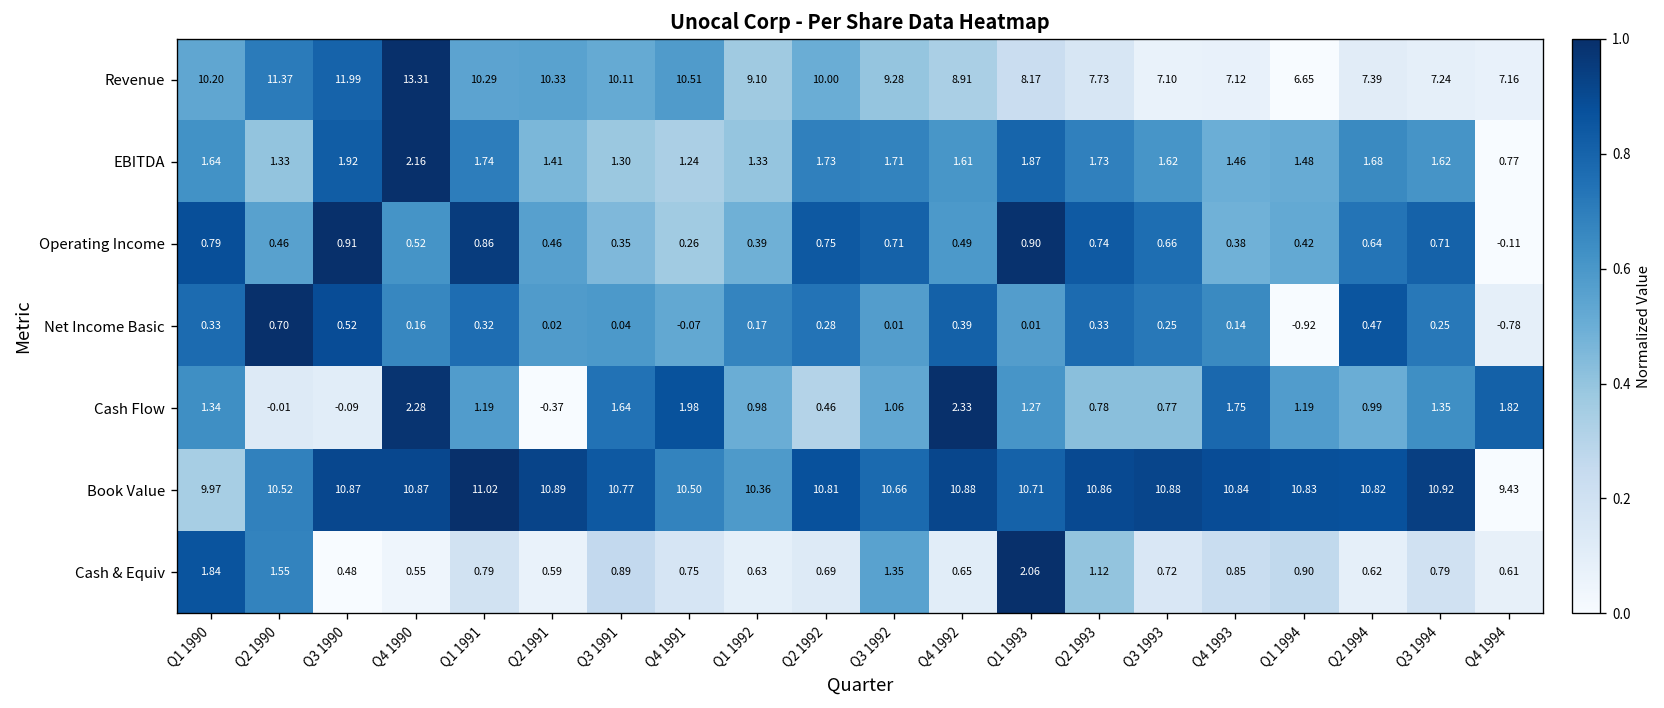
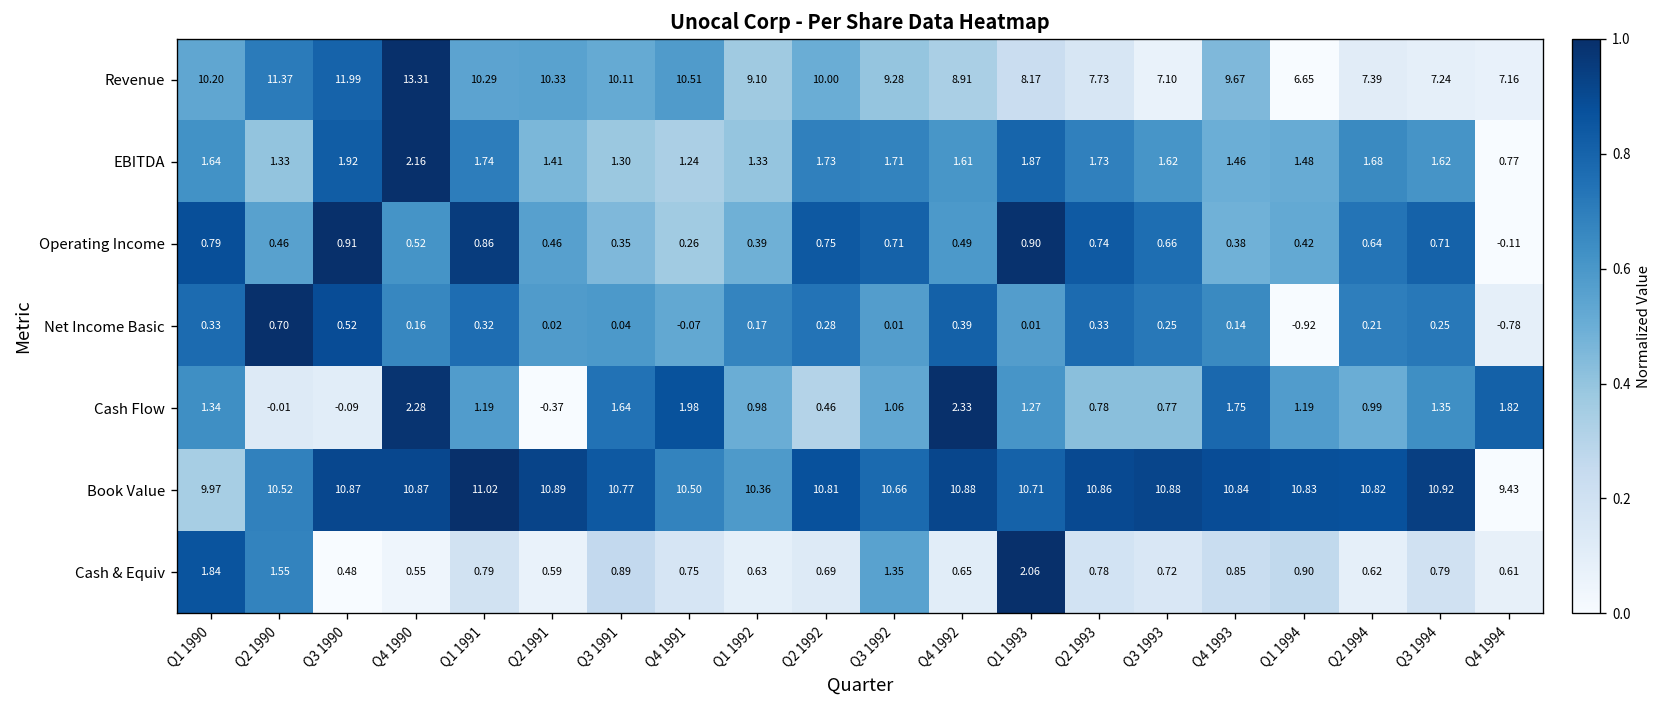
Revenue, Q4 1993: 7.12 -> 9.67
Net Income Basic, Q2 1994: 0.47 -> 0.21
Cash & Equiv, Q2 1993: 1.12 -> 0.78
